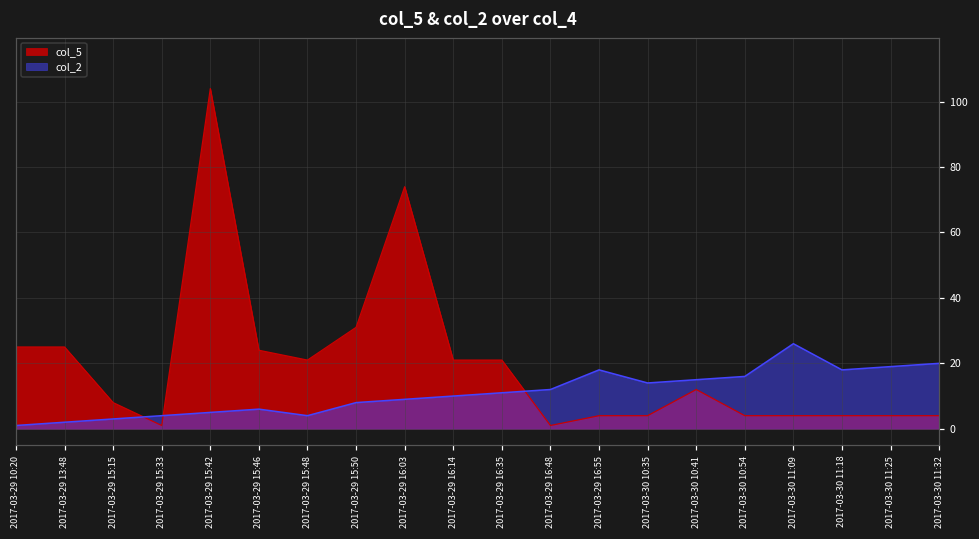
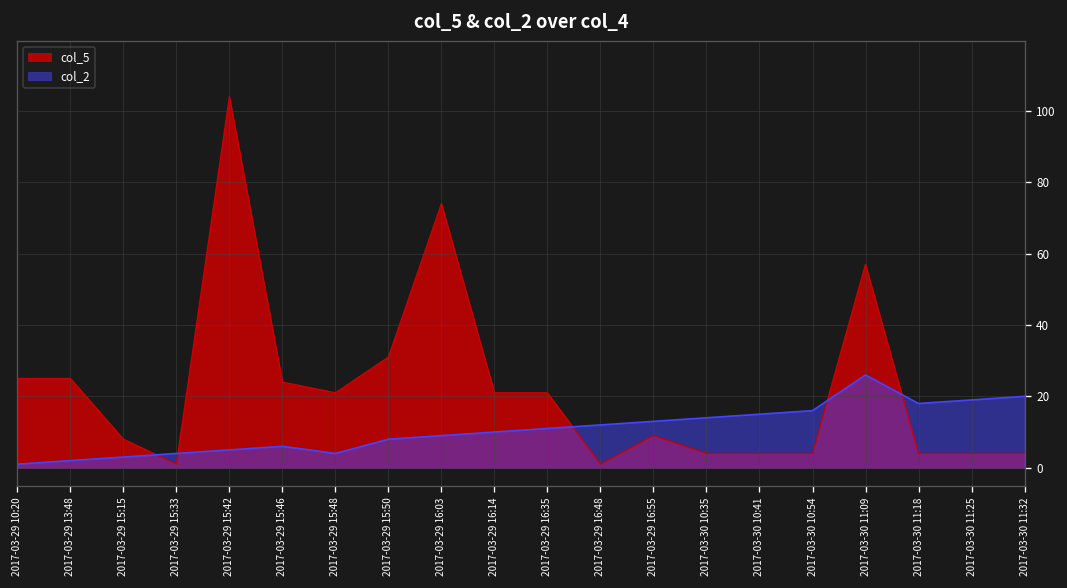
col_5, 2017-03-29 16:55: 4 -> 9
col_2, 2017-03-29 16:55: 18 -> 13
col_5, 2017-03-30 10:41: 12 -> 4
col_5, 2017-03-30 11:09: 4 -> 57
